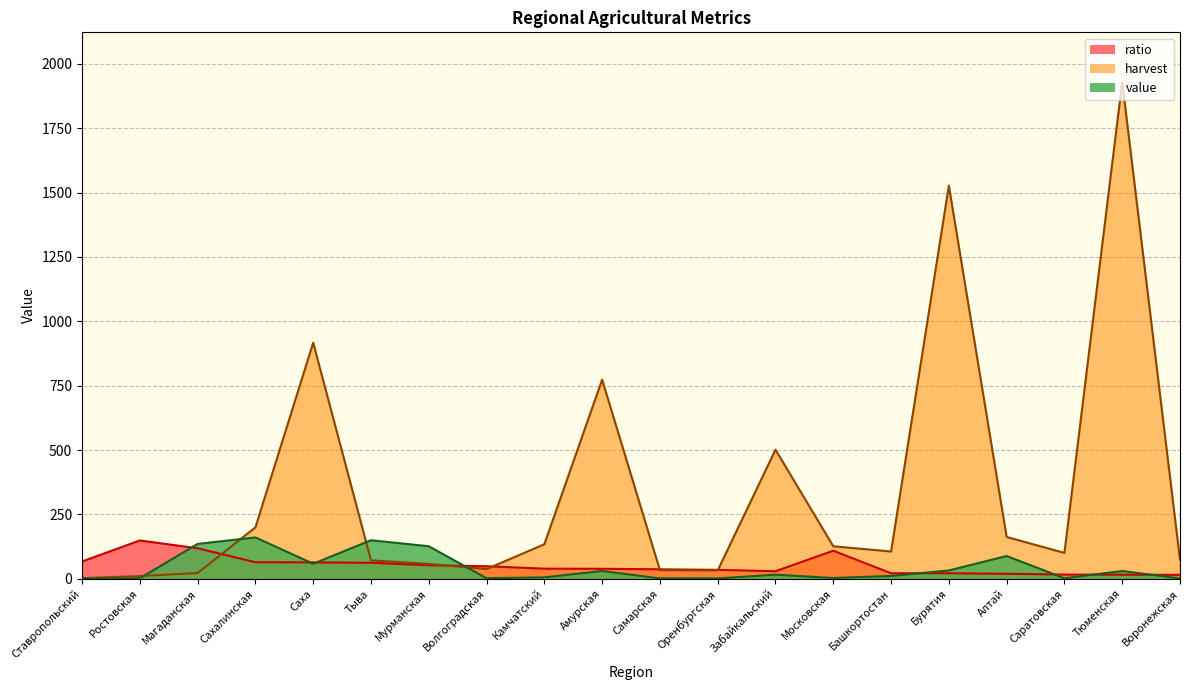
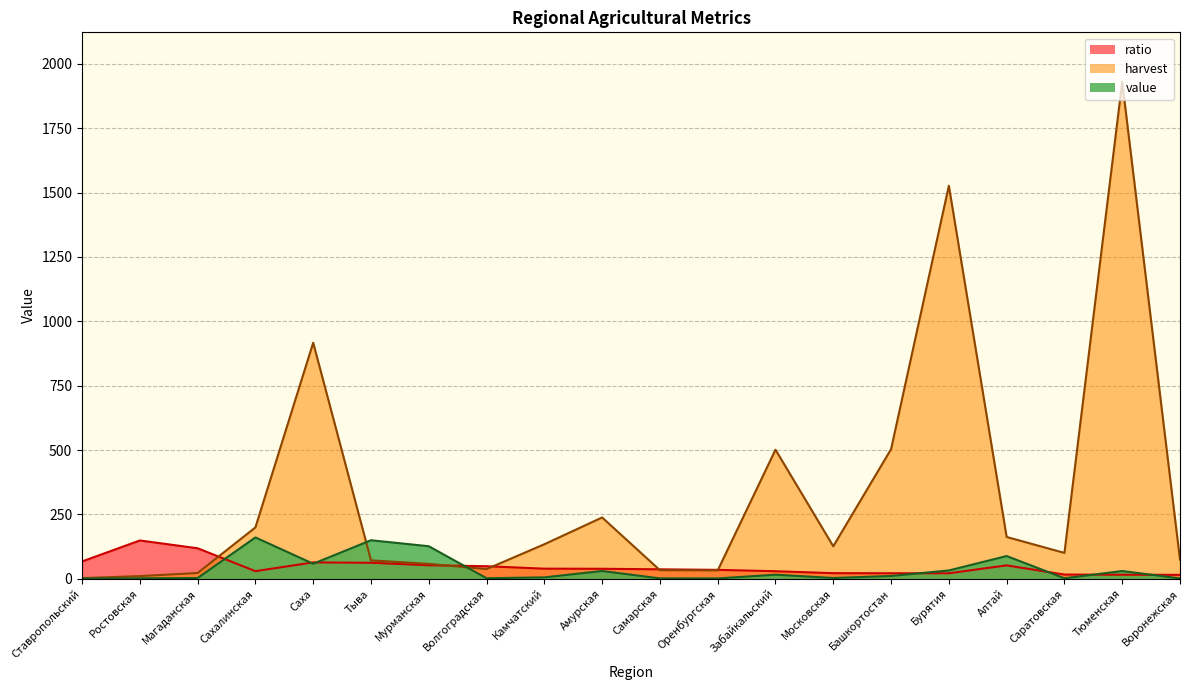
value, Магаданская: 140 -> 0
ratio, Сахалинская: 60 -> 30
harvest, Амурская: 770 -> 240
ratio, Московская: 110 -> 20
harvest, Башкортостан: 110 -> 500
ratio, Алтай: 20 -> 50
